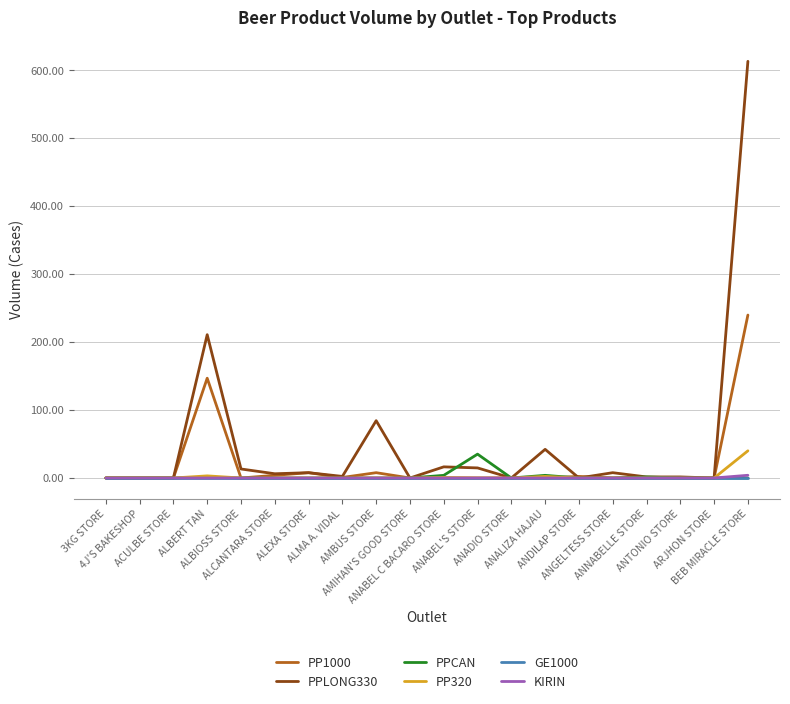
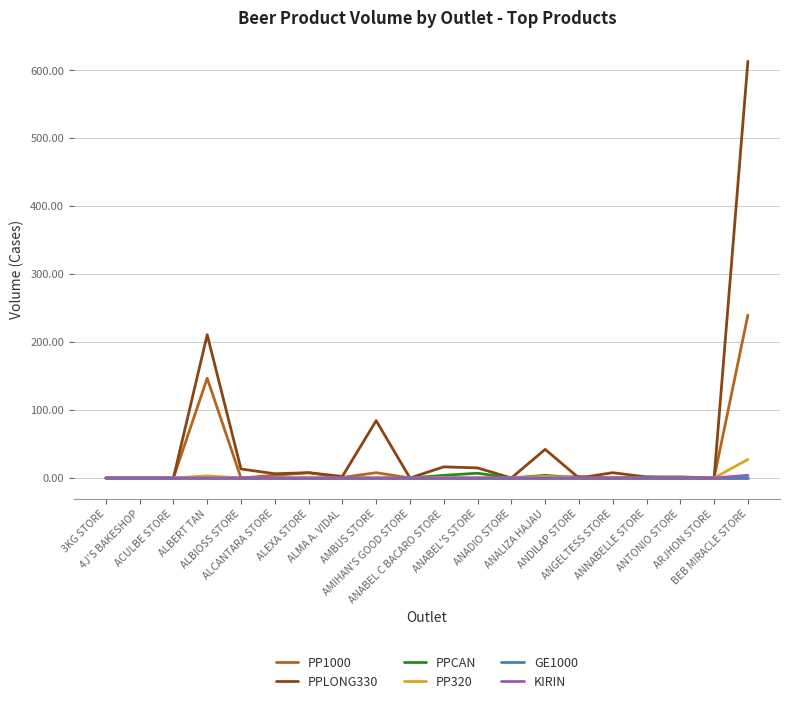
PPCAN, ANABEL'S STORE: 40 -> 10
PP320, BEB MIRACLE STORE: 40 -> 30
